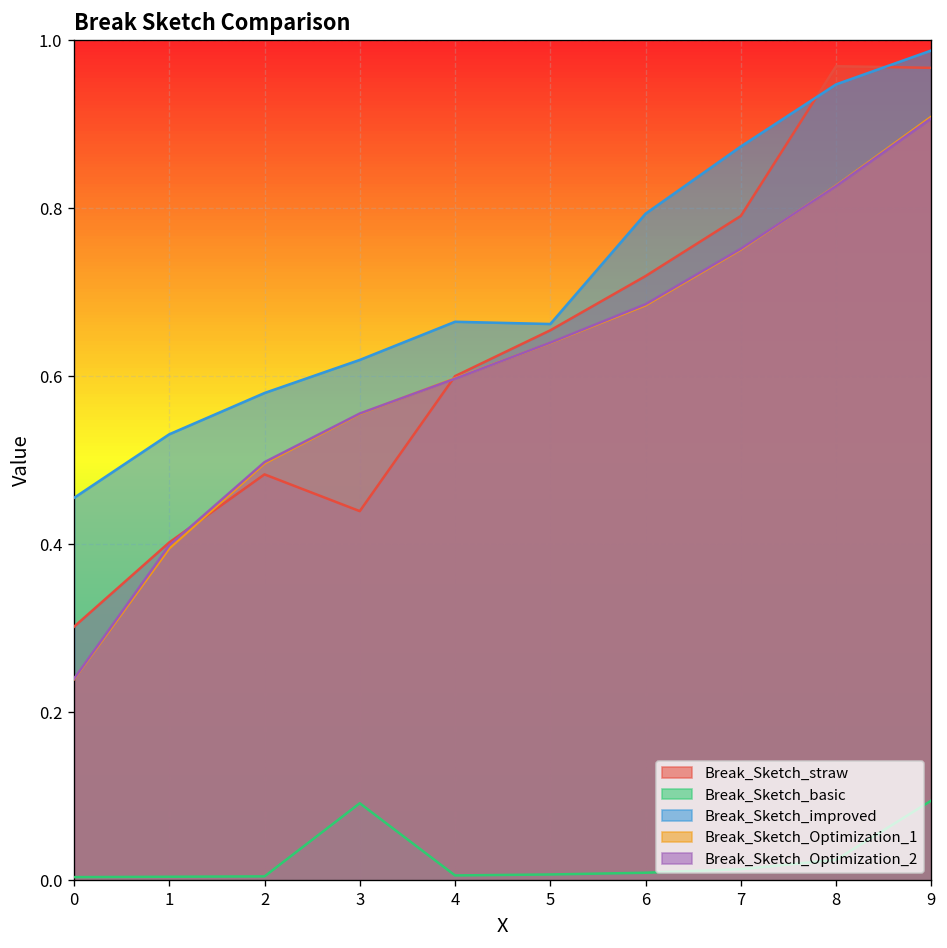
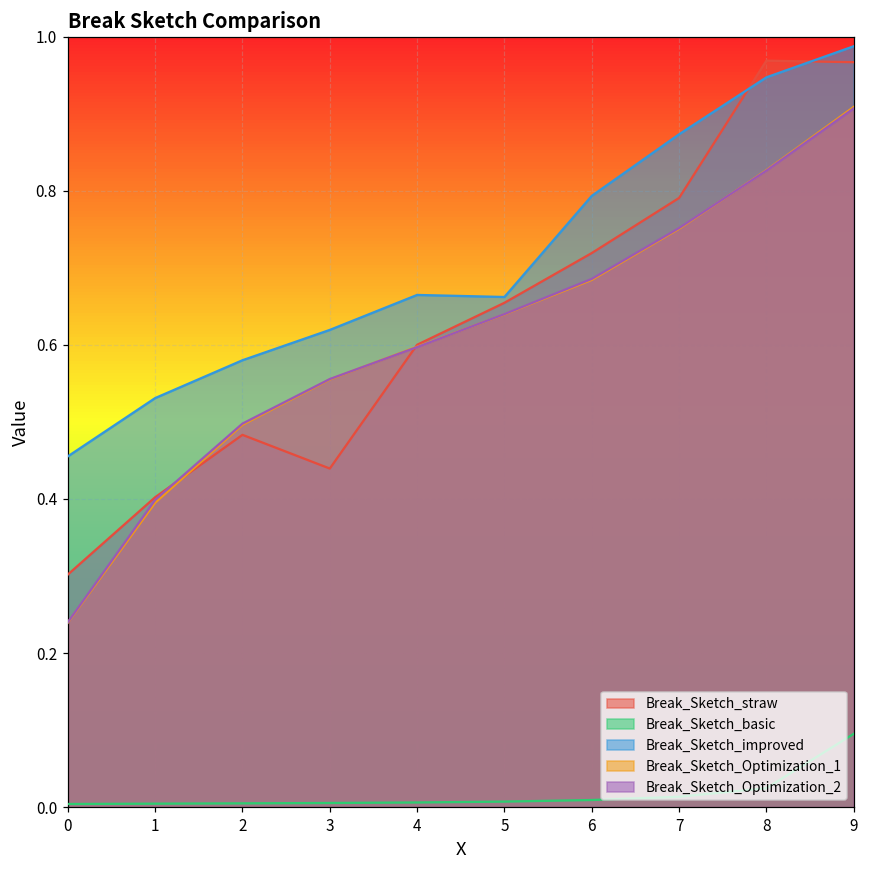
Break_Sketch_basic, 3: 0.09 -> 0.01
